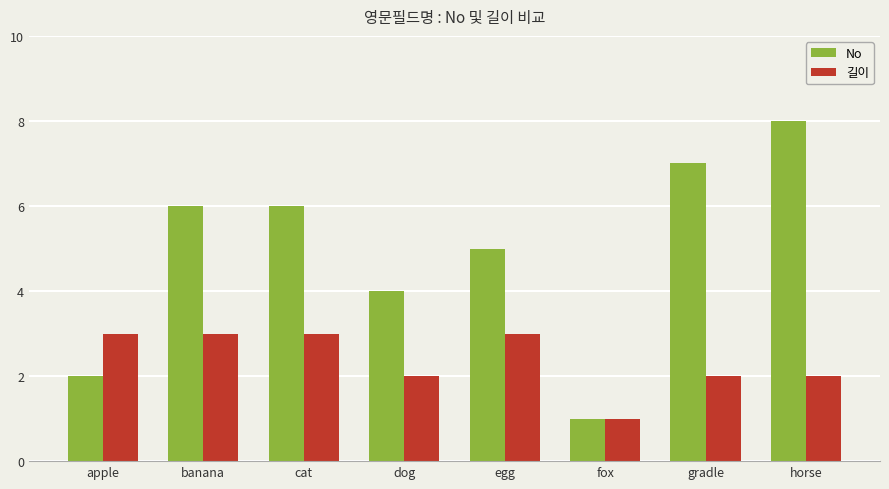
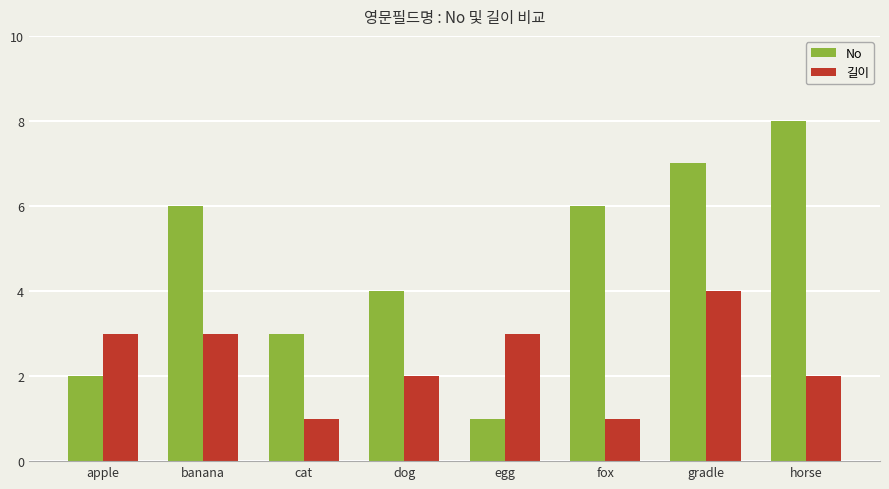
No, cat: 6 -> 3
길이, cat: 3 -> 1
No, egg: 5 -> 1
No, fox: 1 -> 6
길이, gradle: 2 -> 4
